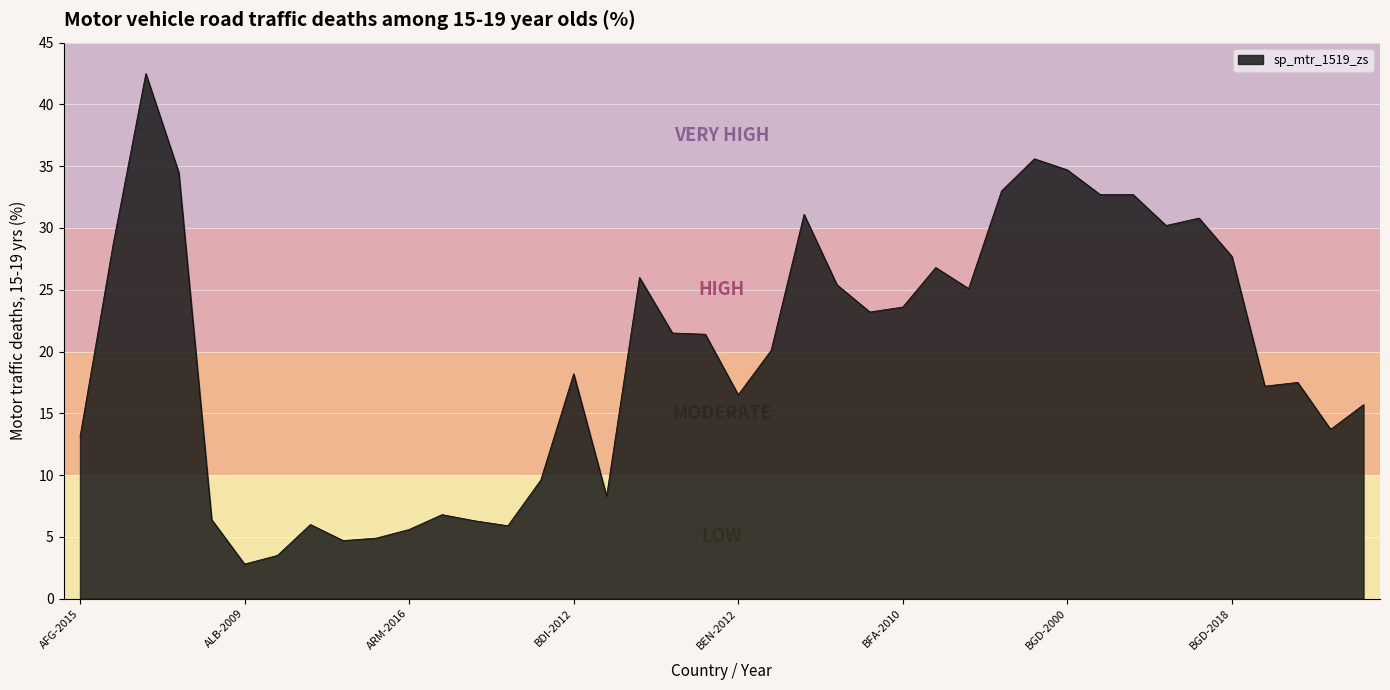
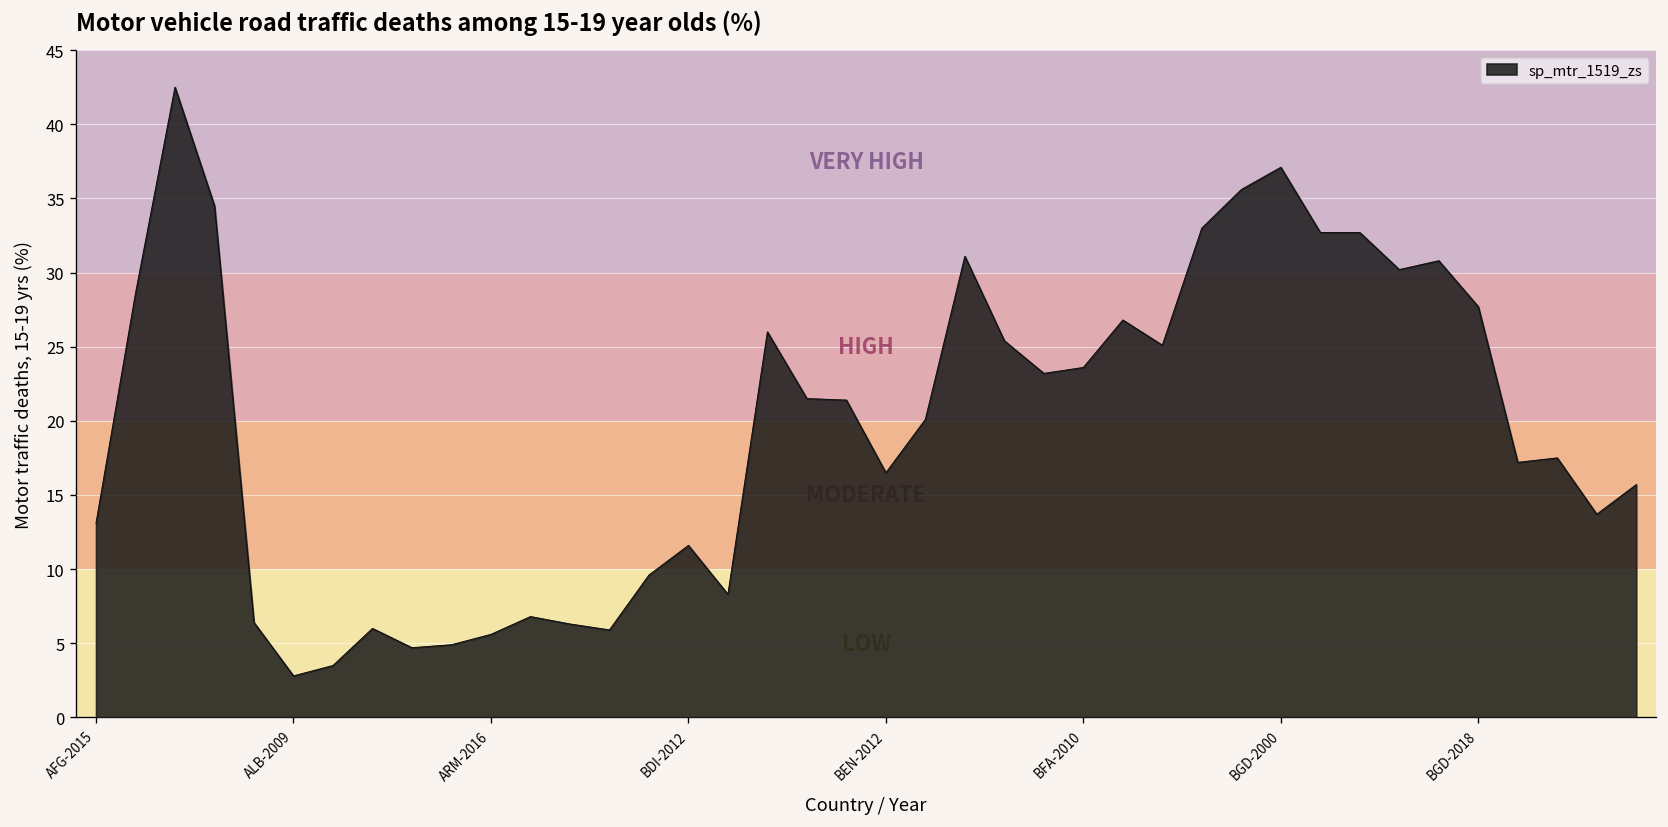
BDI-2012: 18.2 -> 11.6
BGD-2000: 34.7 -> 37.1
